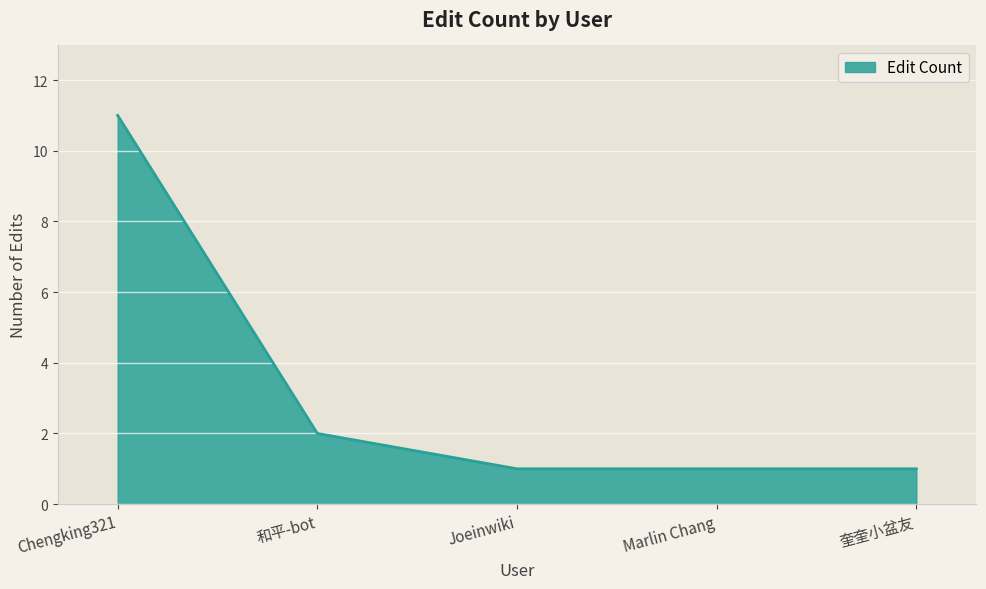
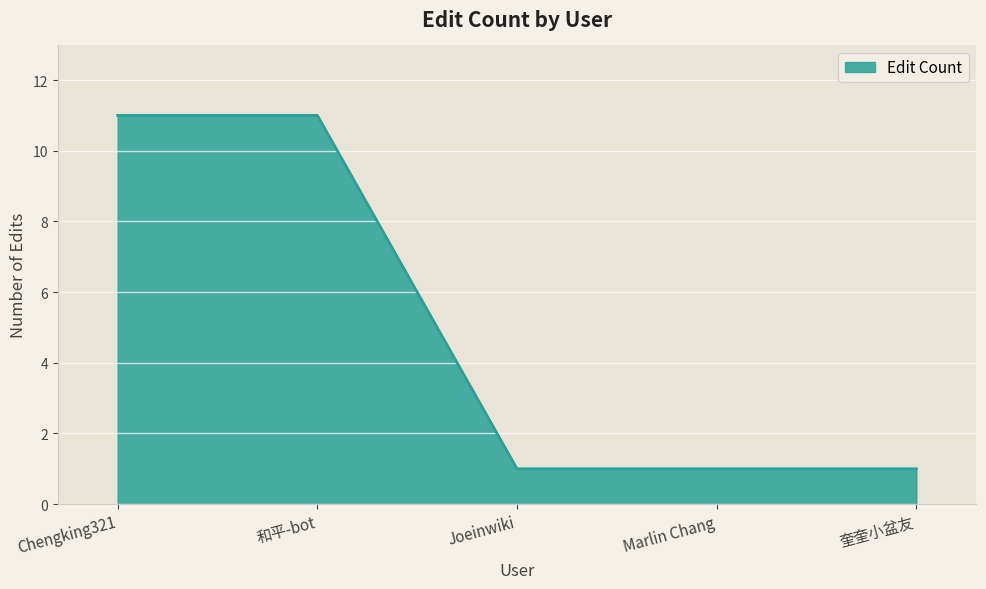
和平-bot: 2 -> 11
